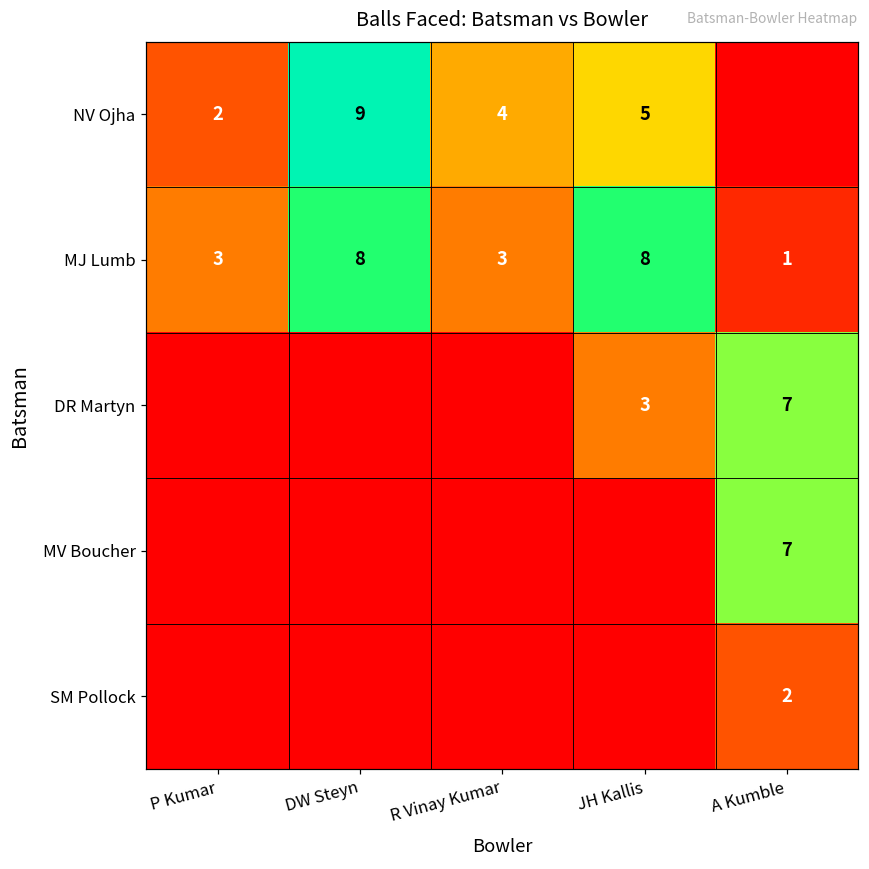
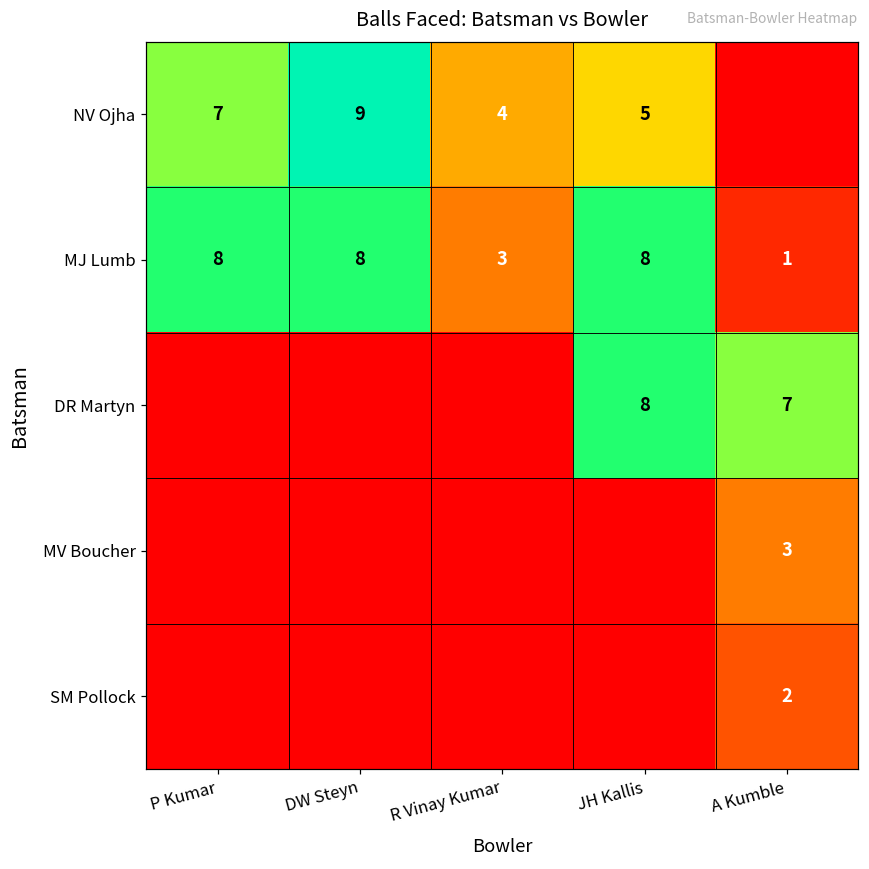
NV Ojha, P Kumar: 2 -> 7
MJ Lumb, P Kumar: 3 -> 8
DR Martyn, JH Kallis: 3 -> 8
MV Boucher, A Kumble: 7 -> 3
